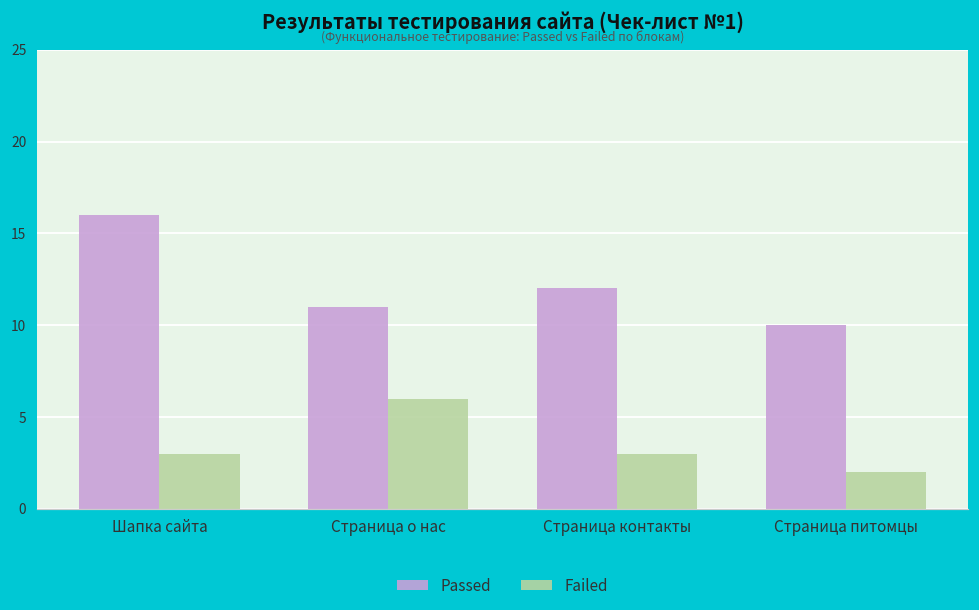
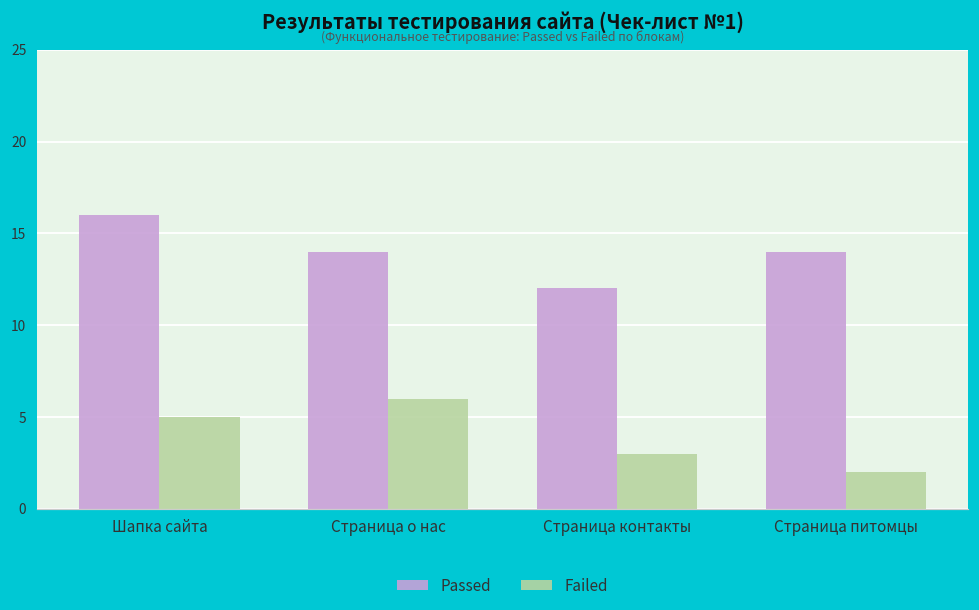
Failed, Шапка сайта: 3 -> 5
Passed, Страница о нас: 11 -> 14
Passed, Страница питомцы: 10 -> 14
